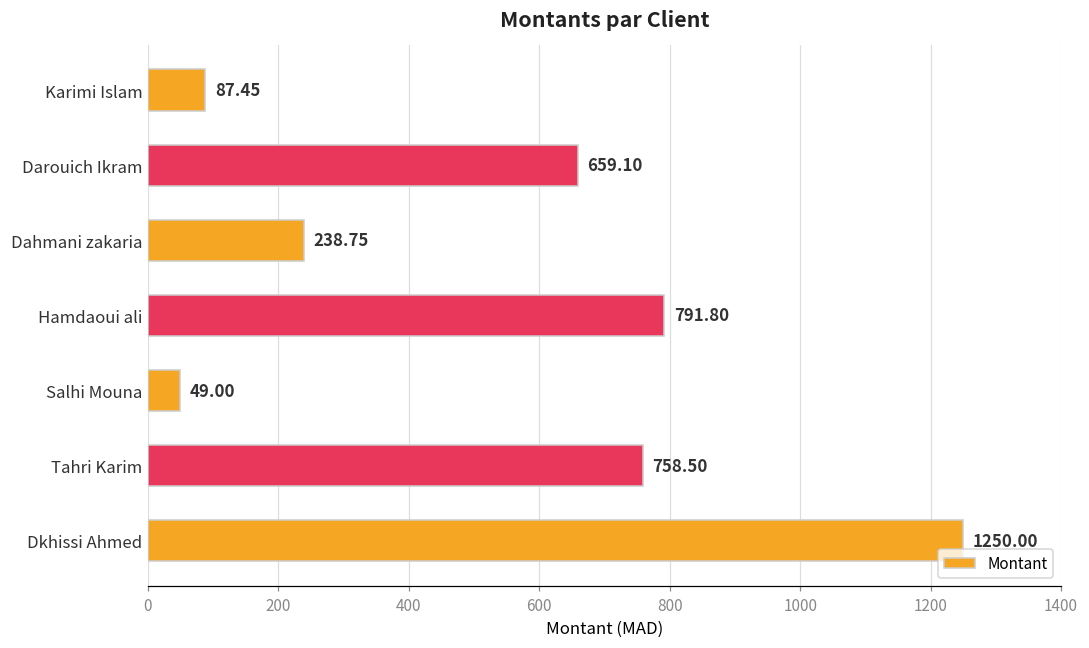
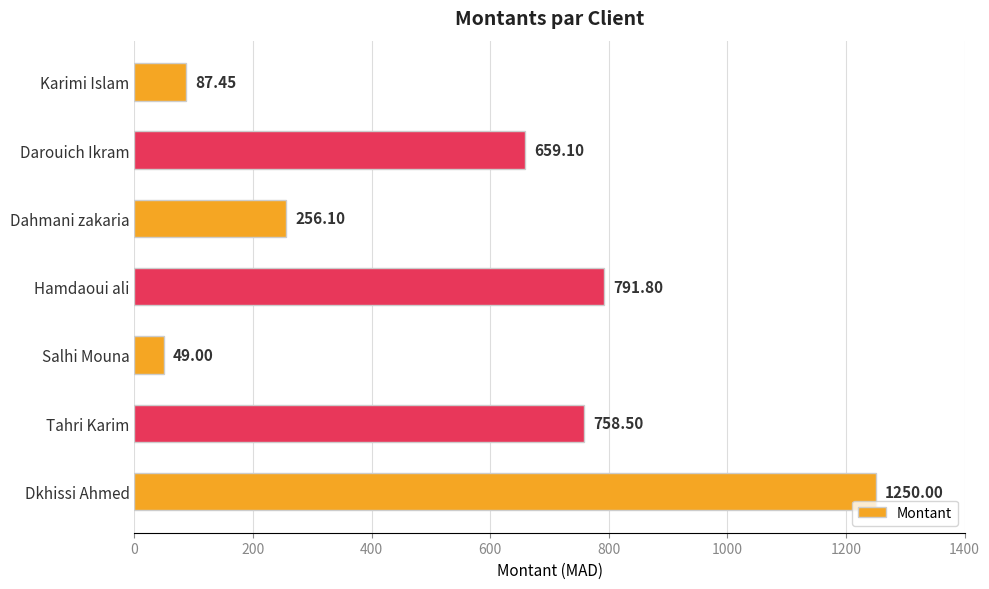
Dahmani zakaria: 238.75 -> 256.10
